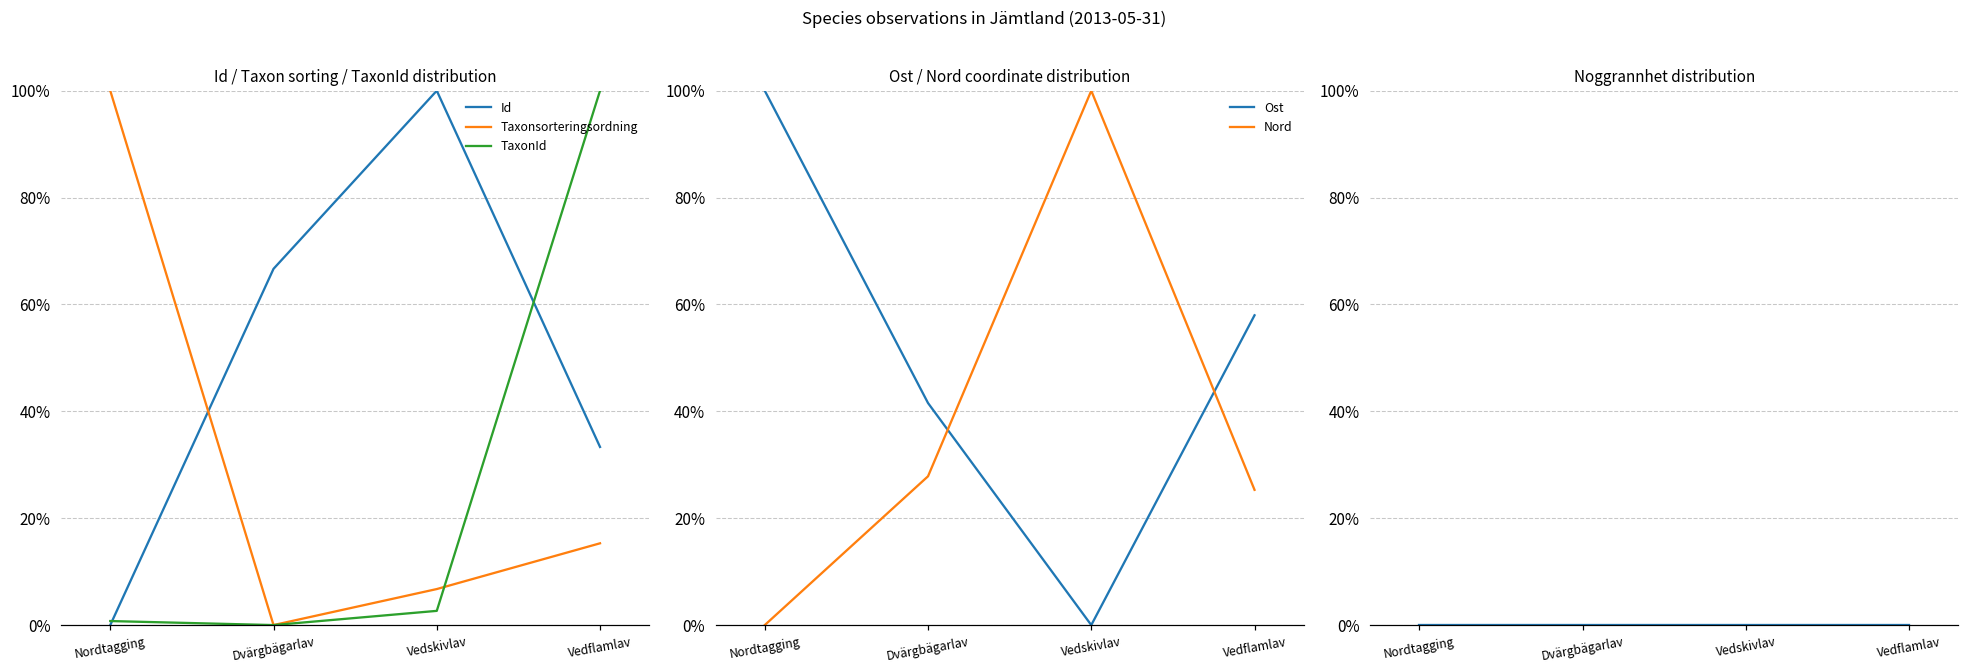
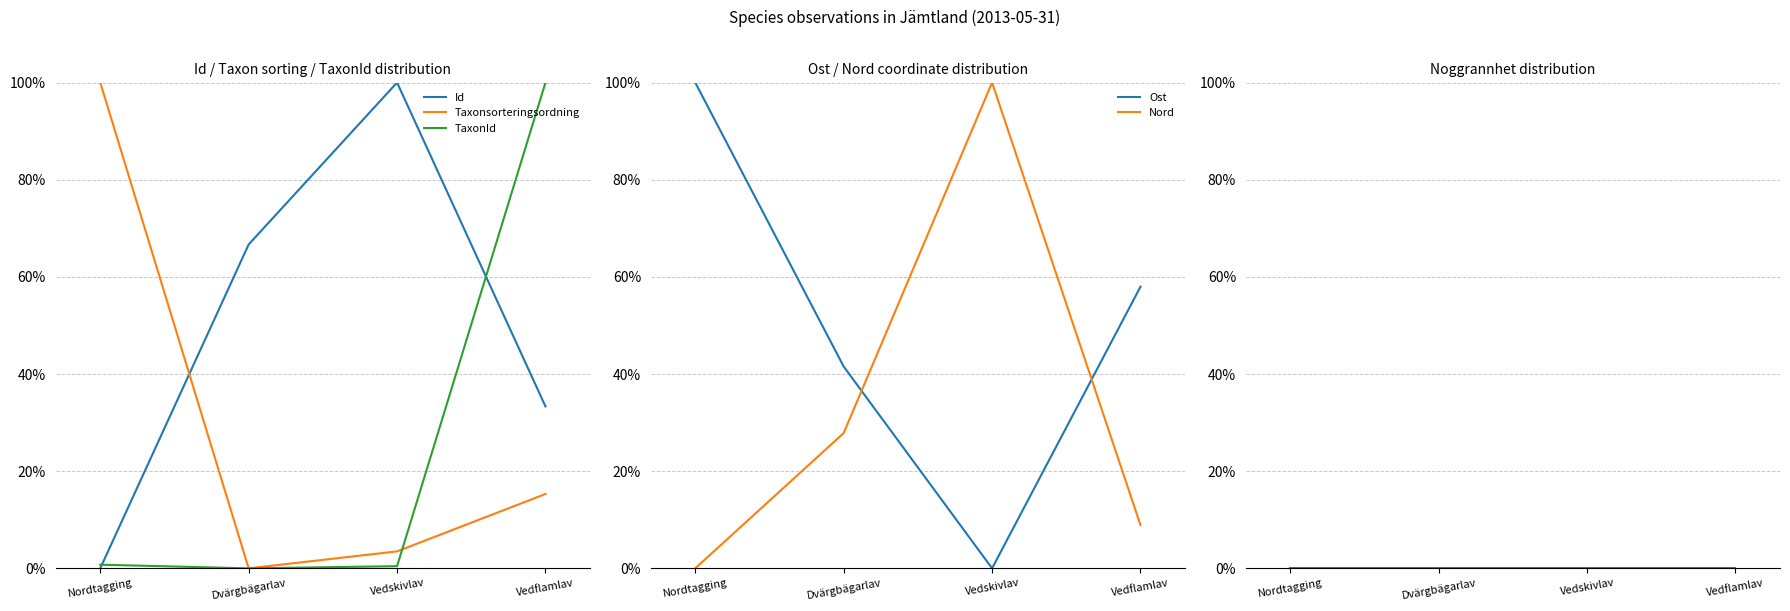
Id / Taxon sorting / TaxonId distribution, Taxonsorteringsordning, Vedskivlav: 7% -> 3%
Id / Taxon sorting / TaxonId distribution, TaxonId, Vedskivlav: 3% -> 0%
Ost / Nord coordinate distribution, Nord, Vedflamlav: 25% -> 9%
